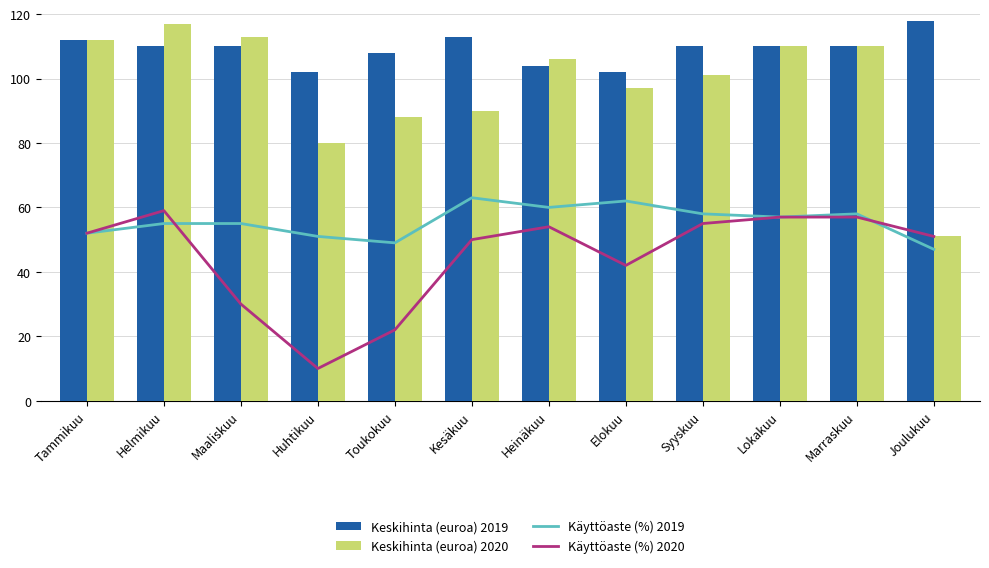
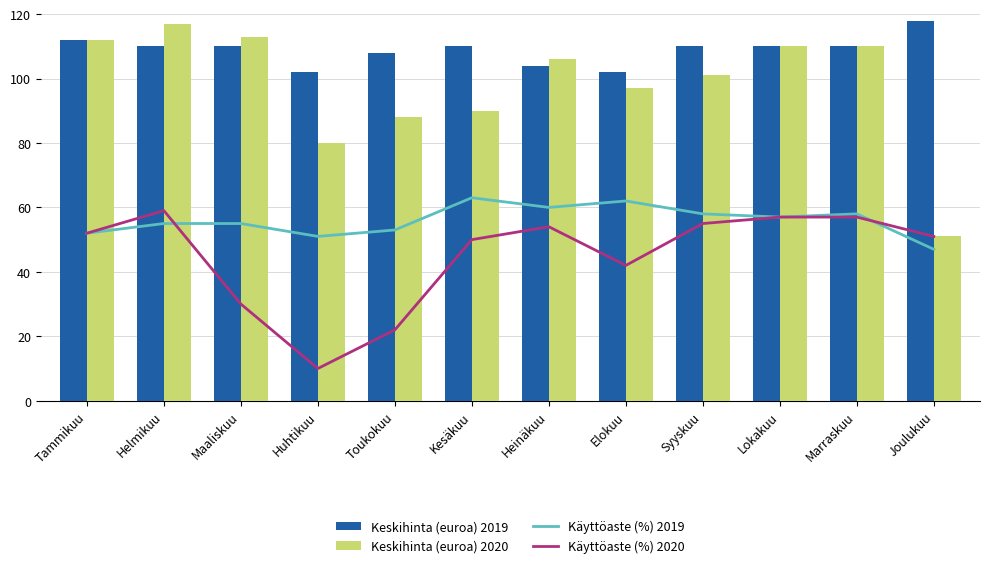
Käyttöaste (%) 2019, Toukokuu: 49 -> 53
Keskihinta (euroa) 2019, Kesäkuu: 113 -> 110
